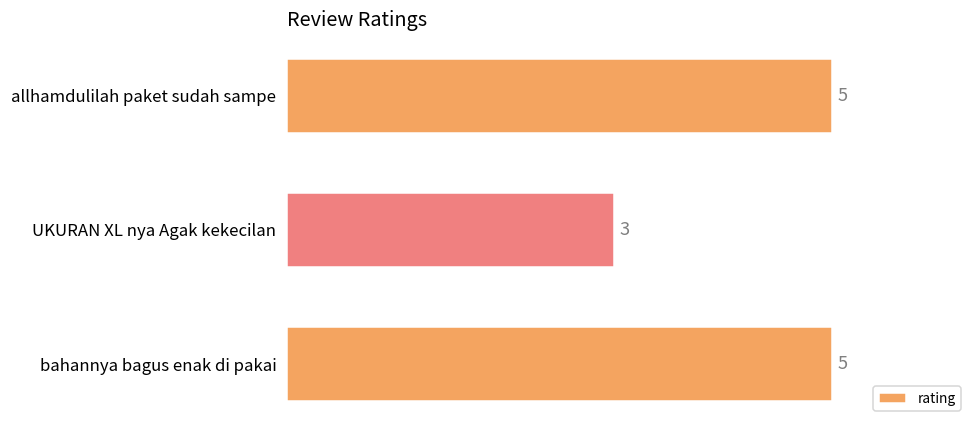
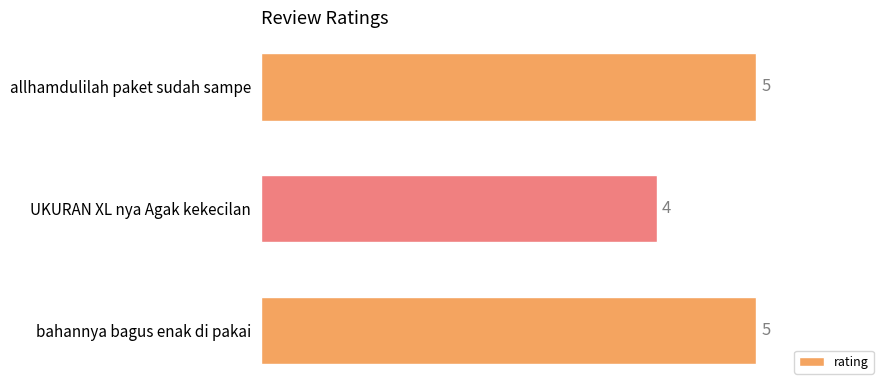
UKURAN XL nya Agak kekecilan: 3 -> 4
